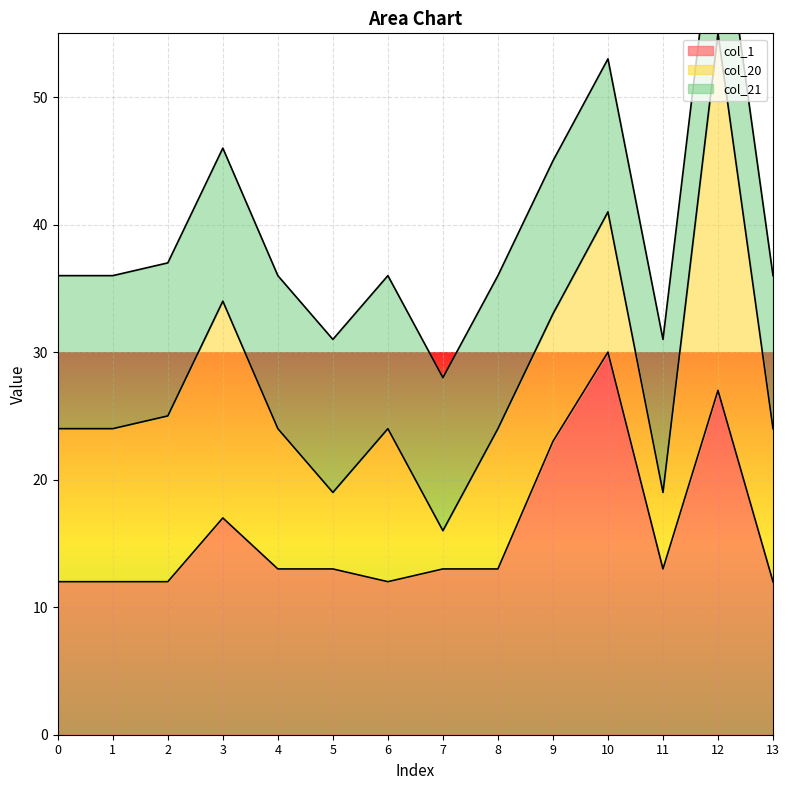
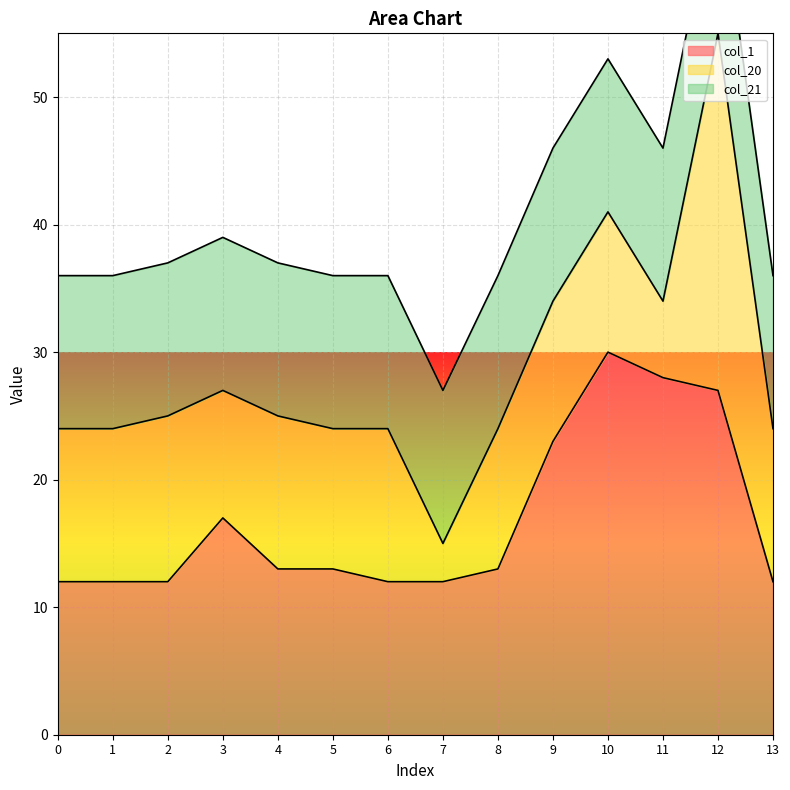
col_20, 3: 17 -> 10
col_20, 4: 11 -> 12
col_20, 5: 6 -> 11
col_1, 7: 13 -> 12
col_20, 9: 10 -> 11
col_1, 11: 13 -> 28
